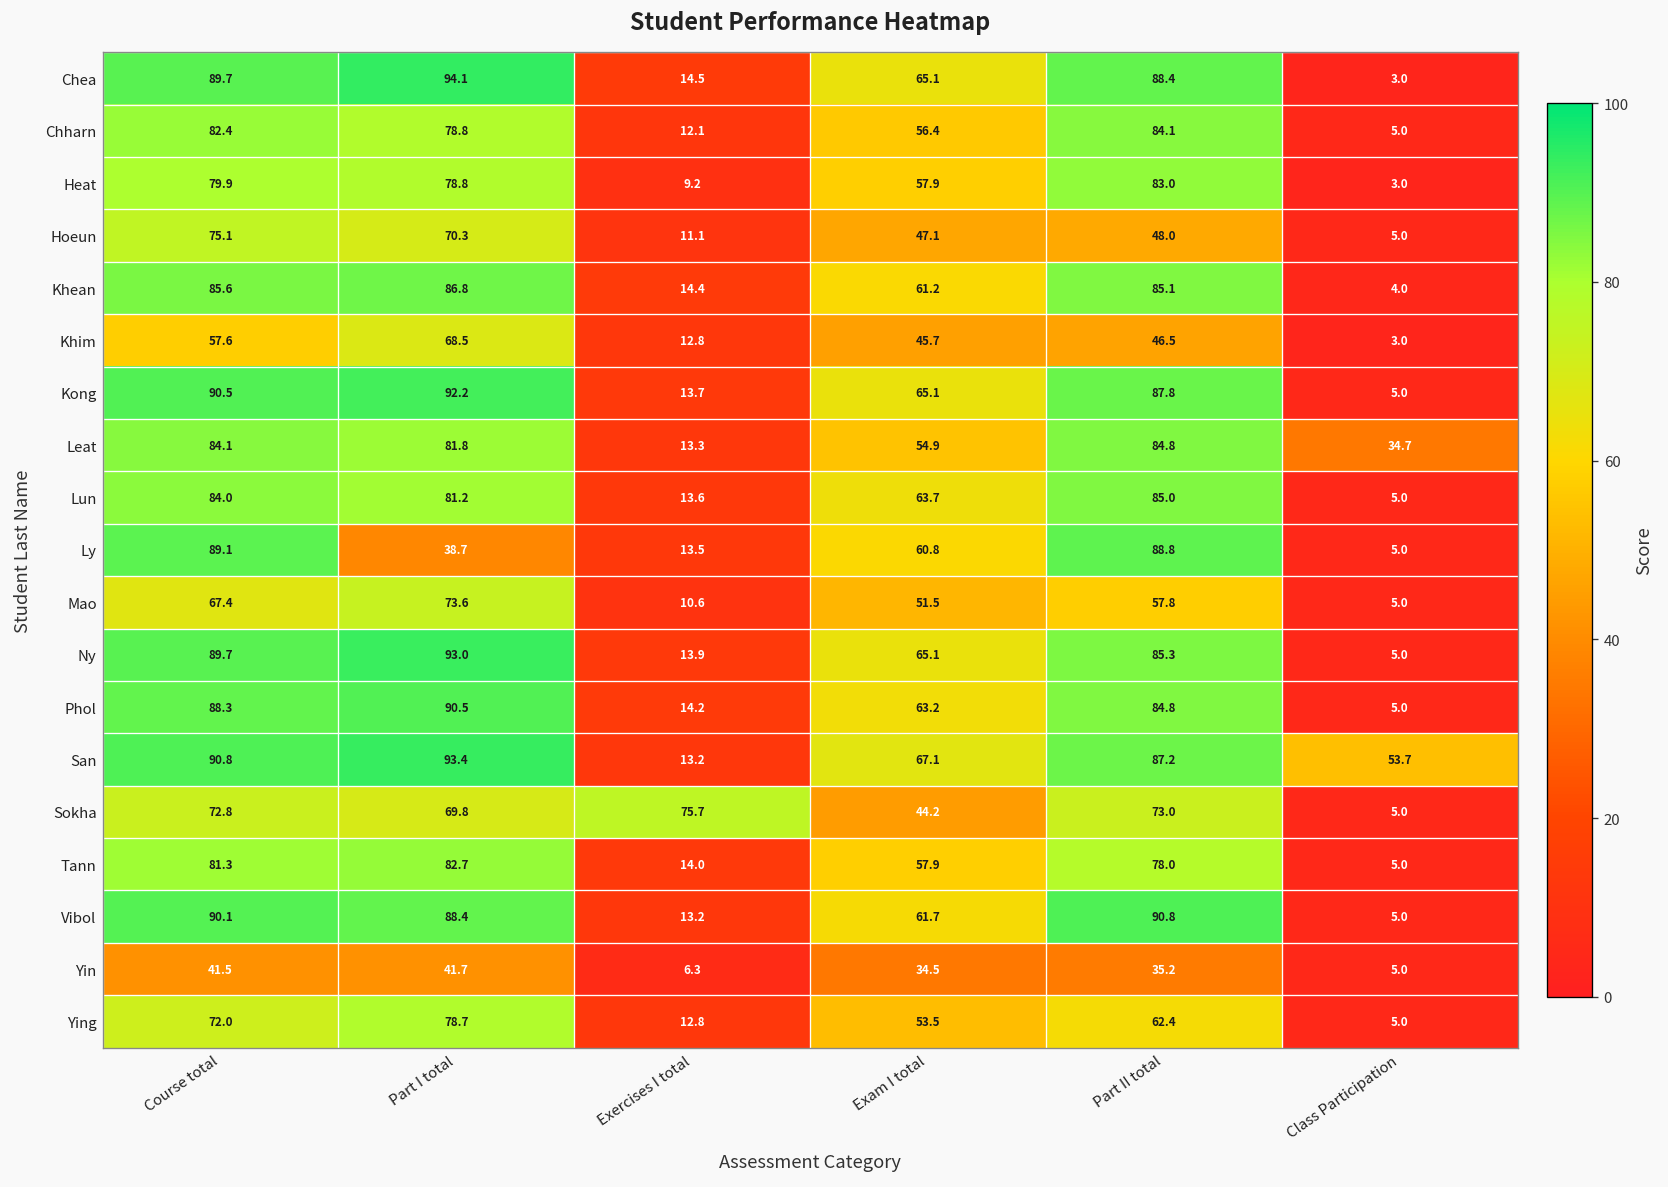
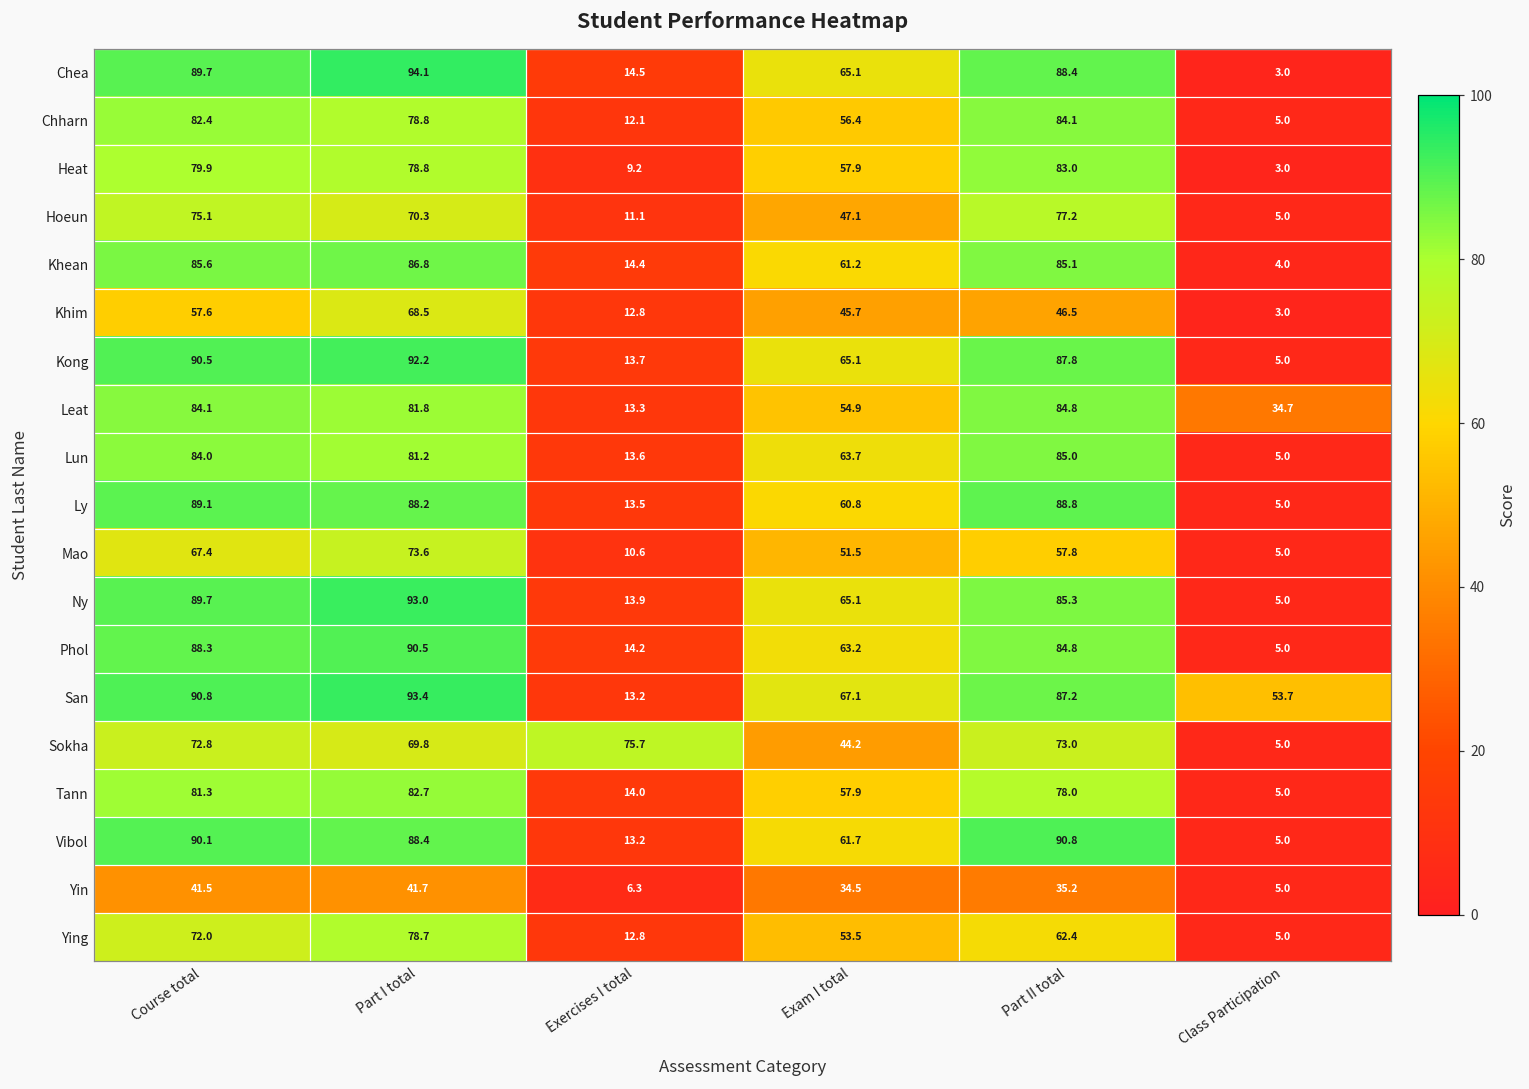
Hoeun, Part II total: 48.0 -> 77.2
Ly, Part I total: 38.7 -> 88.2
